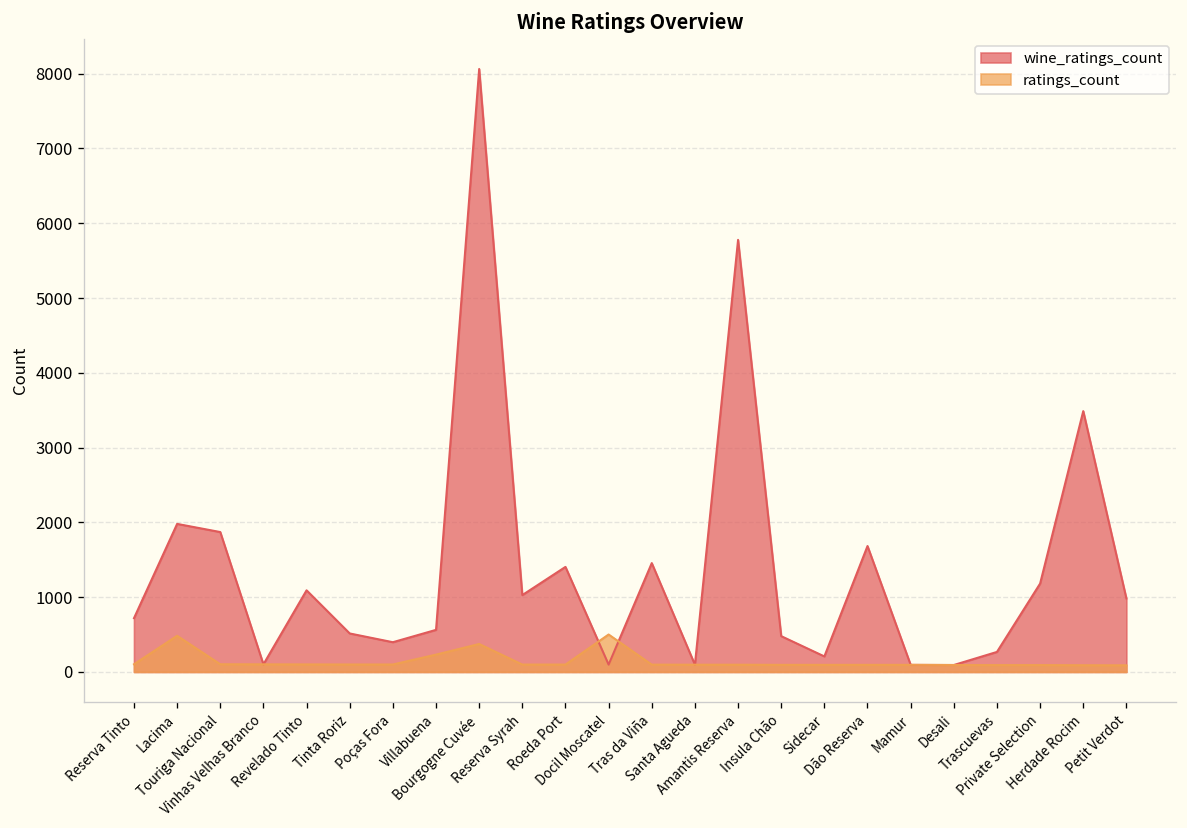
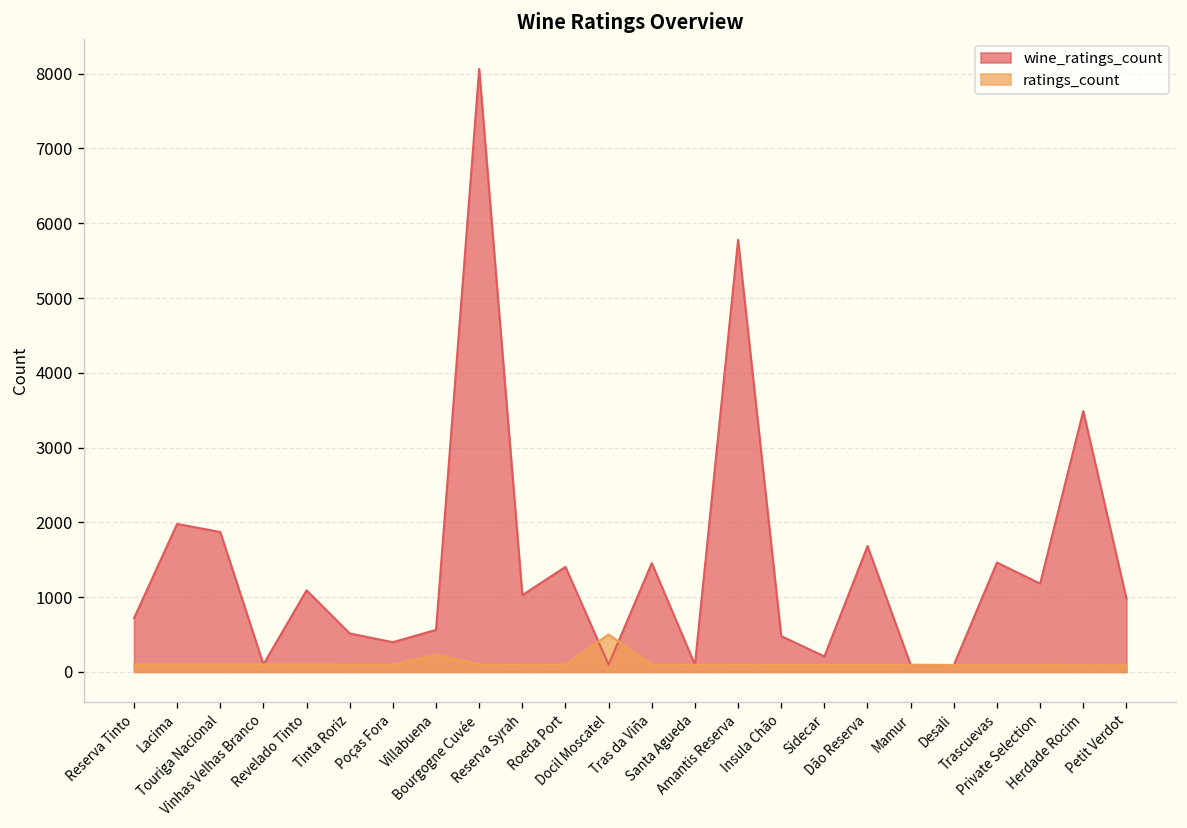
ratings_count, Lacima: 500 -> 100
ratings_count, Bourgogne Cuvée: 400 -> 100
wine_ratings_count, Trascuevas: 300 -> 1500
